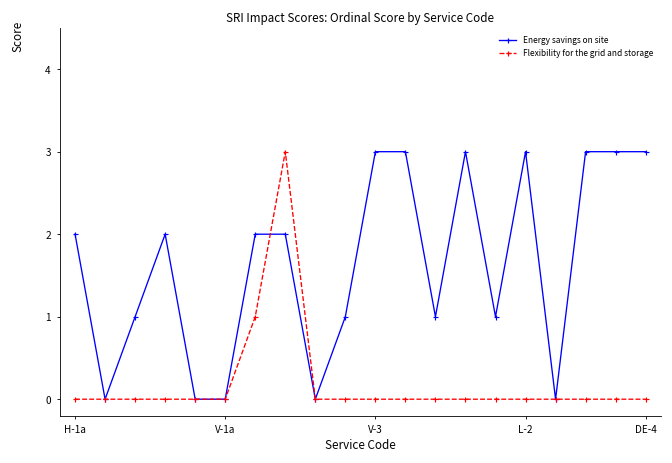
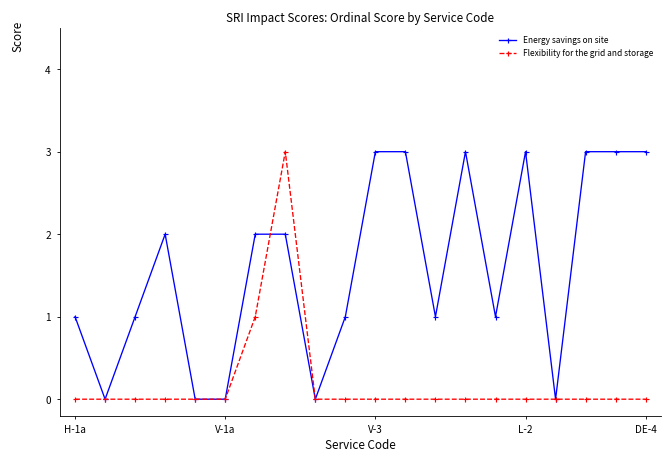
Energy savings on site, H-1a: 2 -> 1
